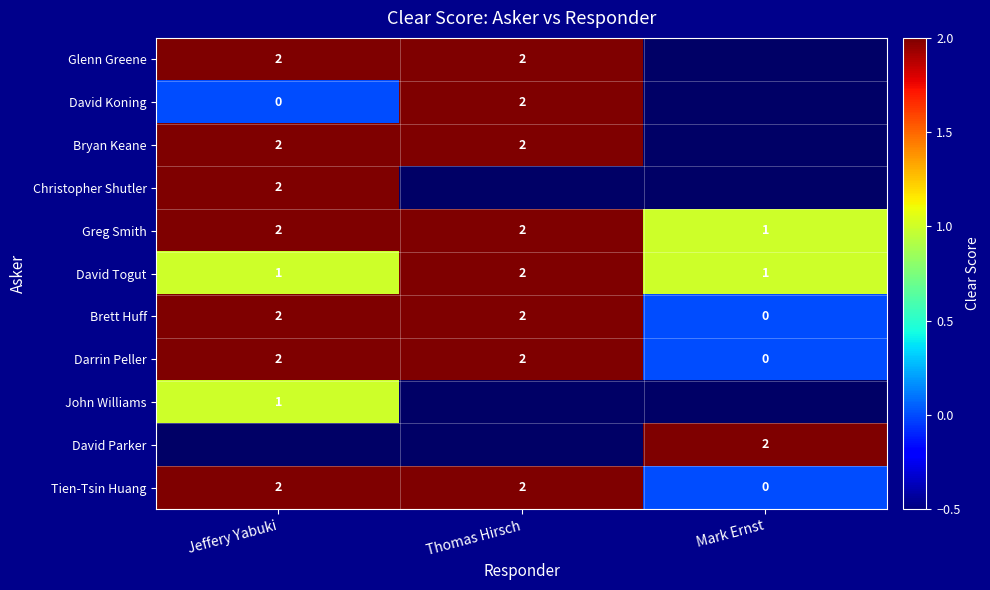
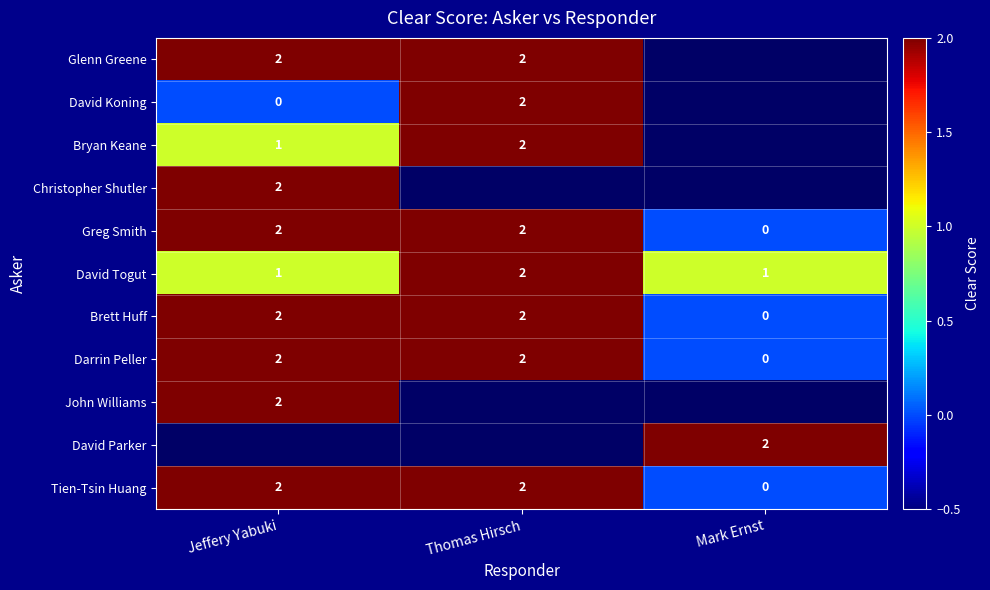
Bryan Keane, Jeffery Yabuki: 2 -> 1
Greg Smith, Mark Ernst: 1 -> 0
John Williams, Jeffery Yabuki: 1 -> 2
